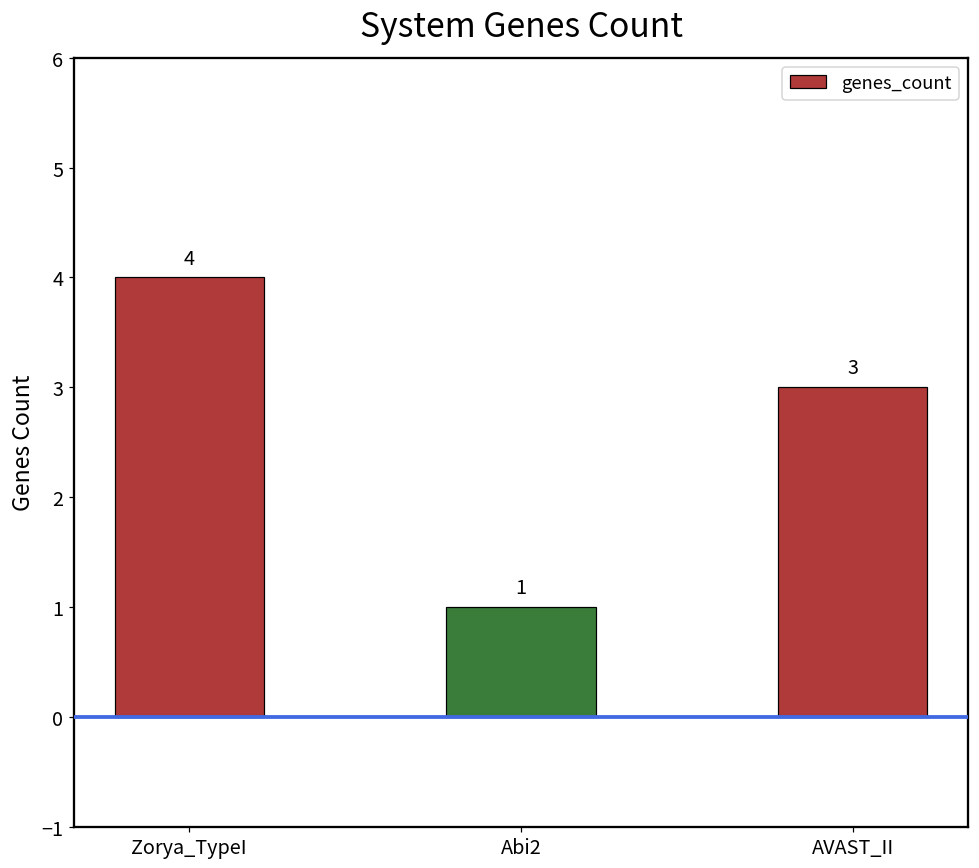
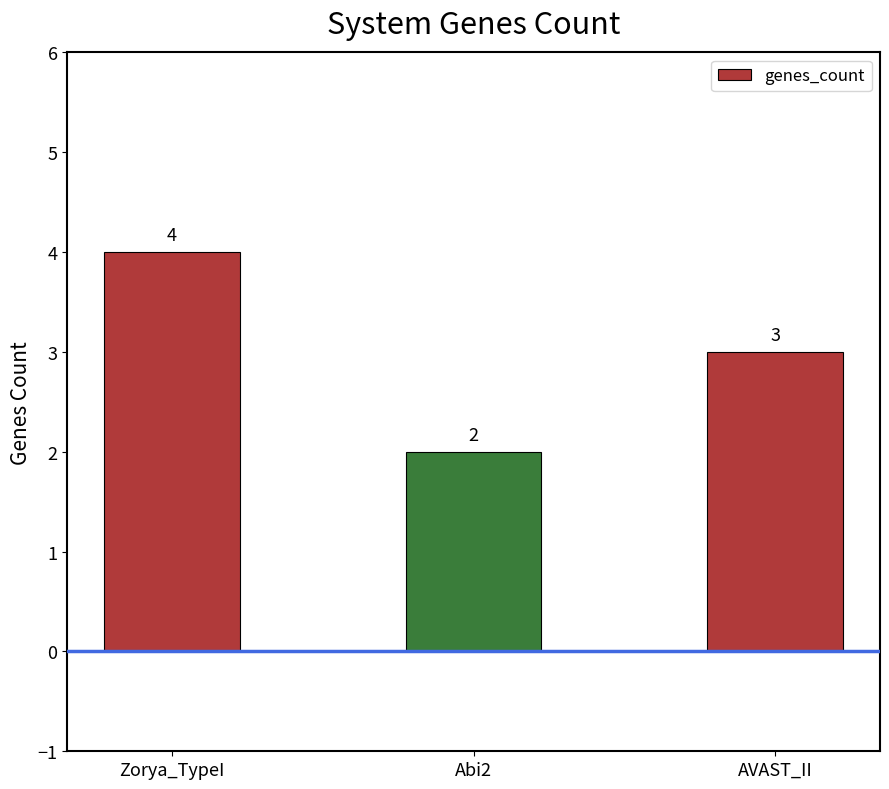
Abi2: 1 -> 2
